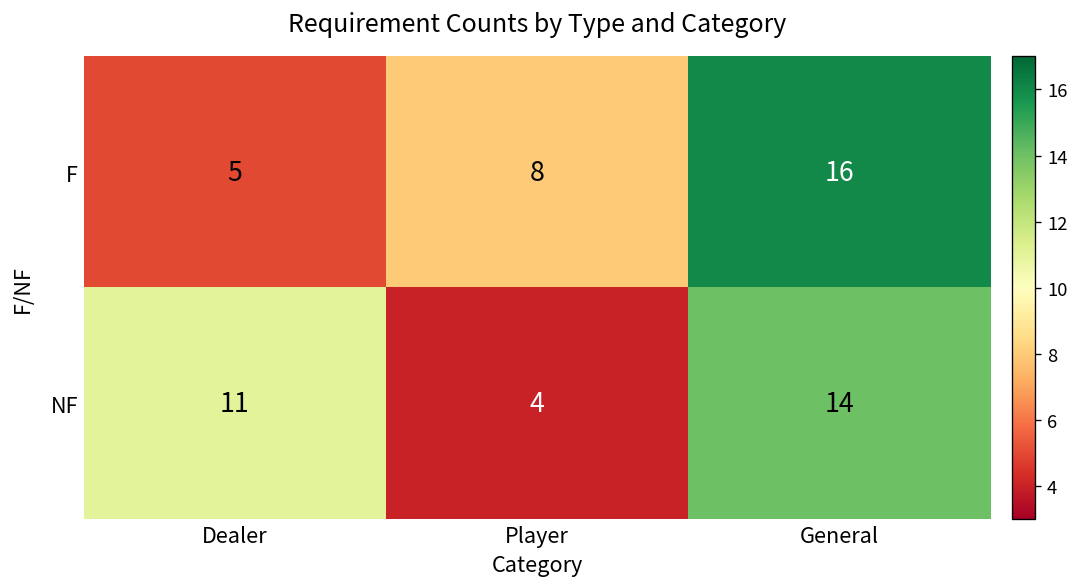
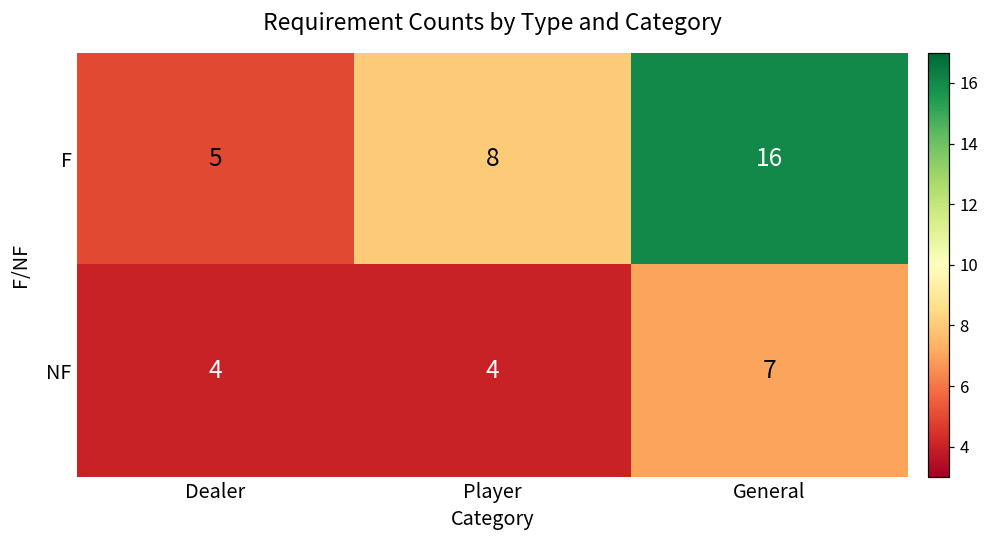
NF, Dealer: 11 -> 4
NF, General: 14 -> 7
